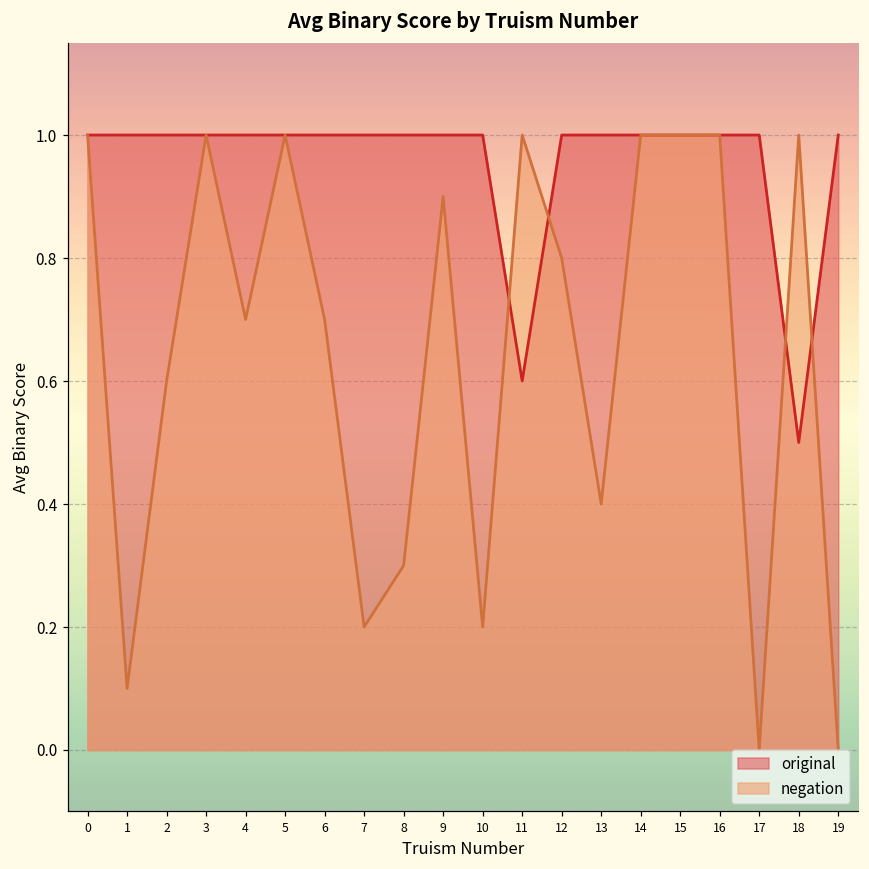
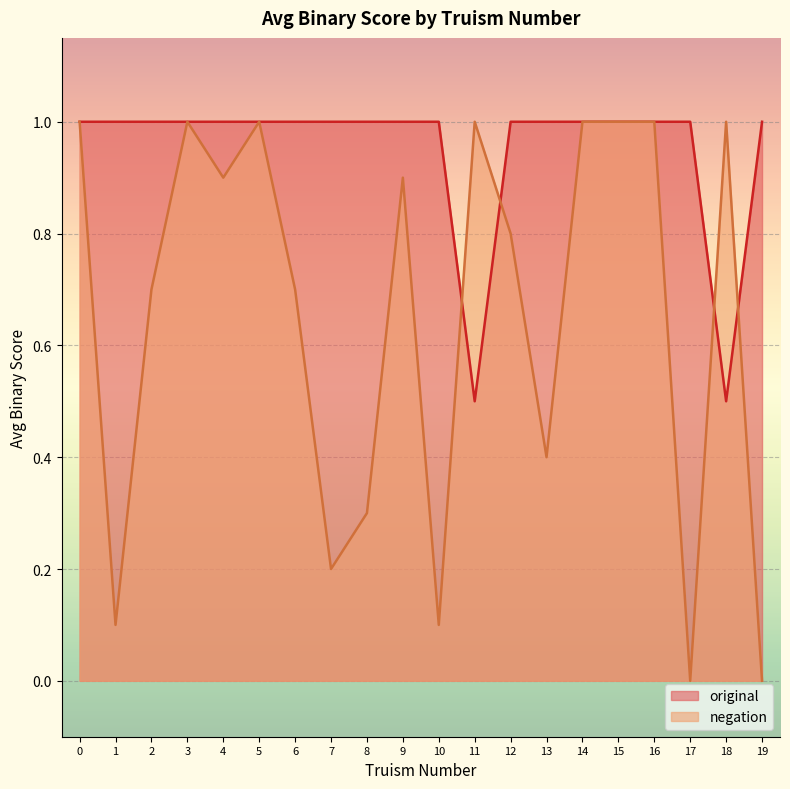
negation, 2: 0.6 -> 0.7
negation, 4: 0.7 -> 0.9
negation, 10: 0.2 -> 0.1
original, 11: 0.6 -> 0.5
